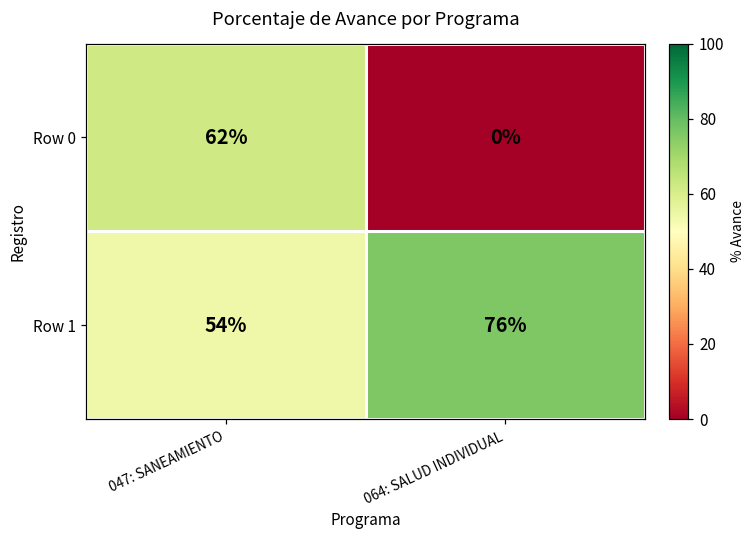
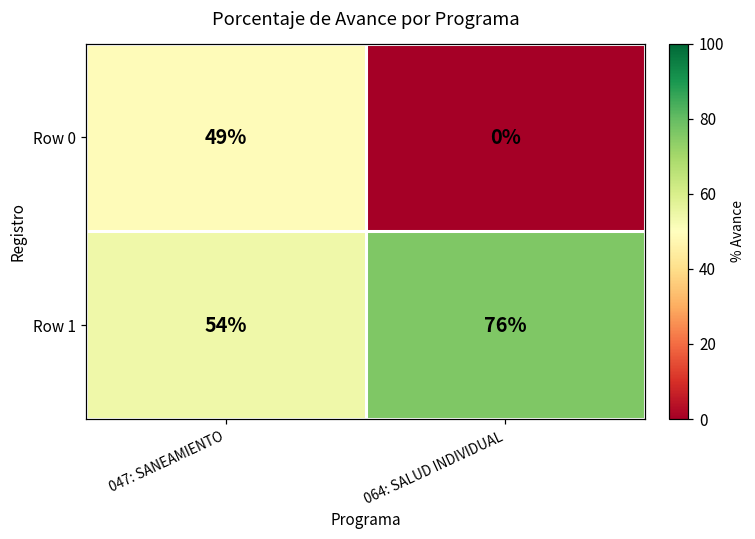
Row 0, 047: SANEAMIENTO: 62% -> 49%
